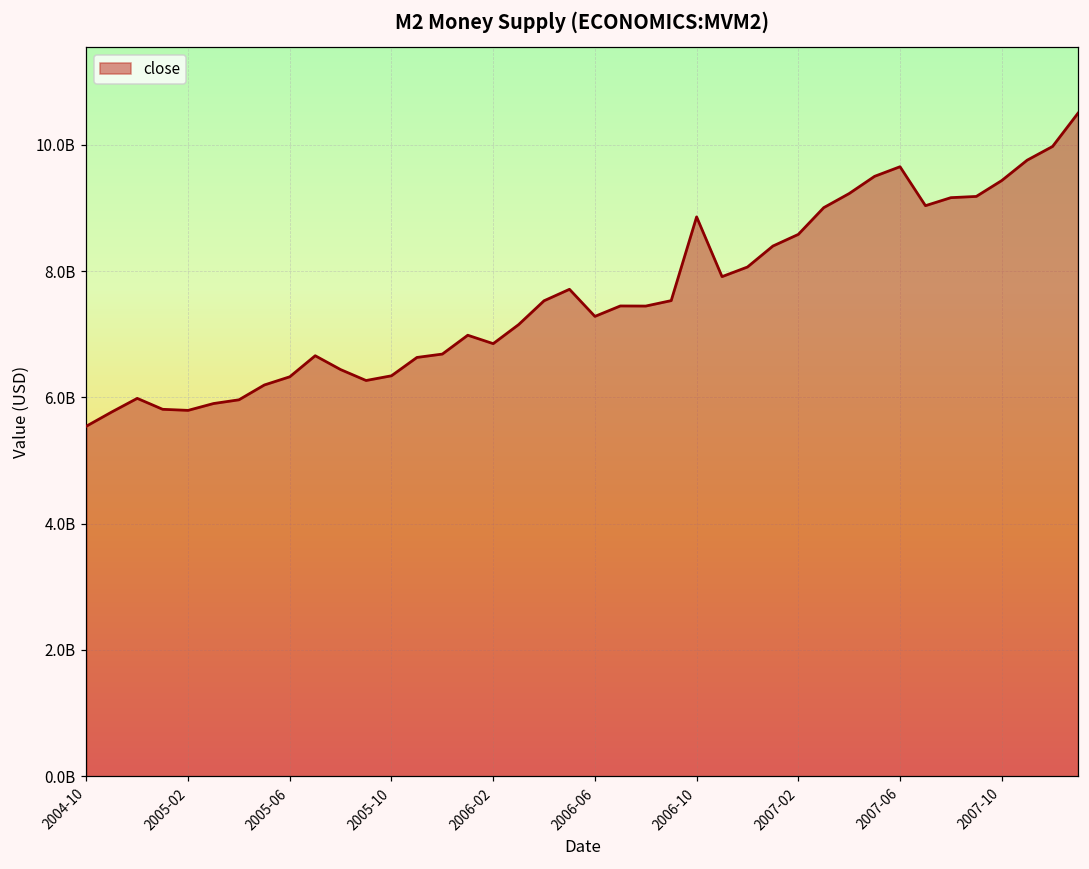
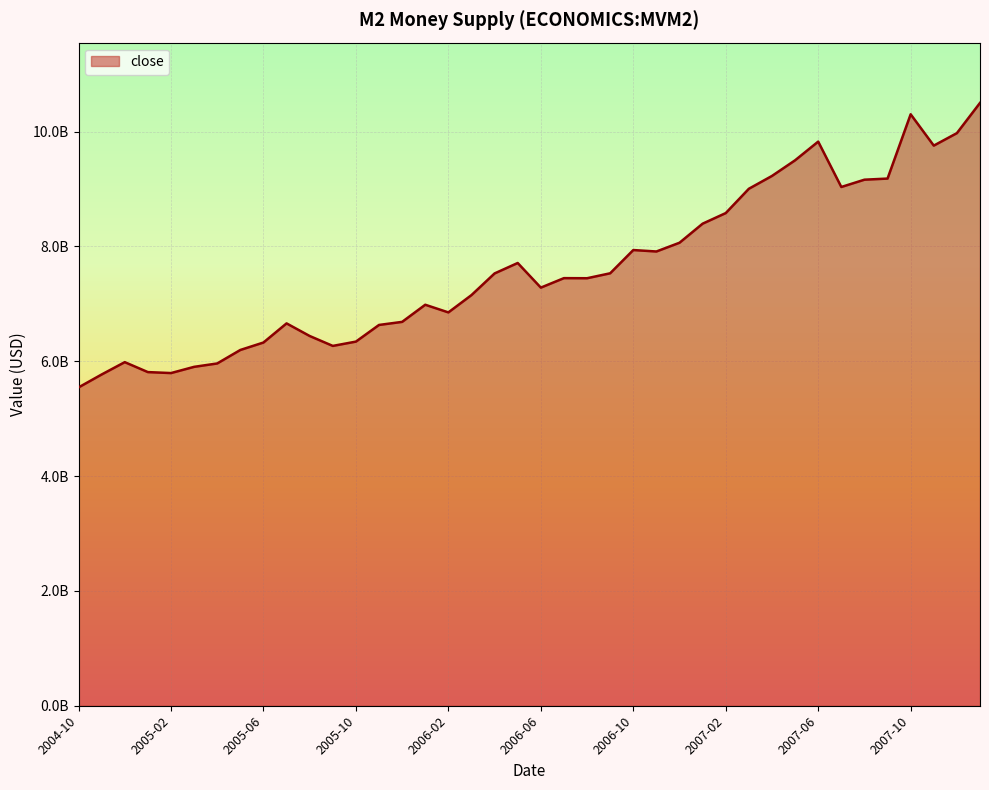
2006-10: 8900000000 -> 7900000000
2007-06: 9700000000 -> 9800000000
2007-10: 9400000000 -> 10300000000
